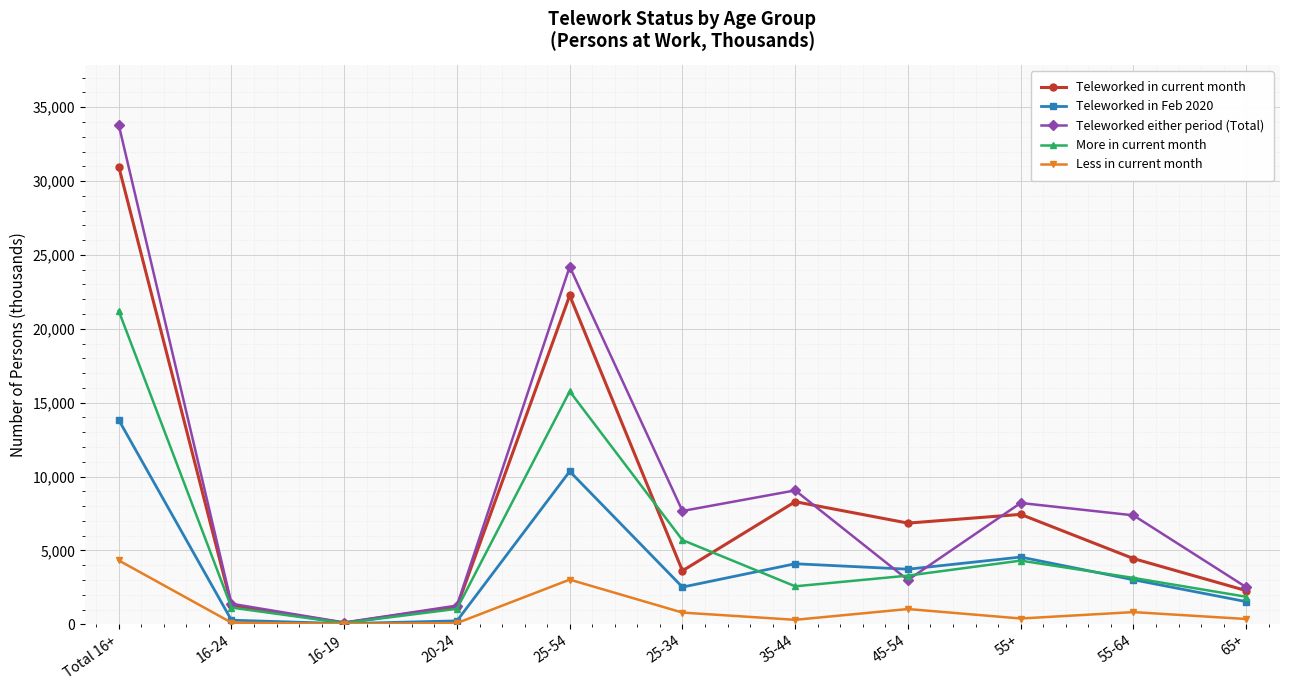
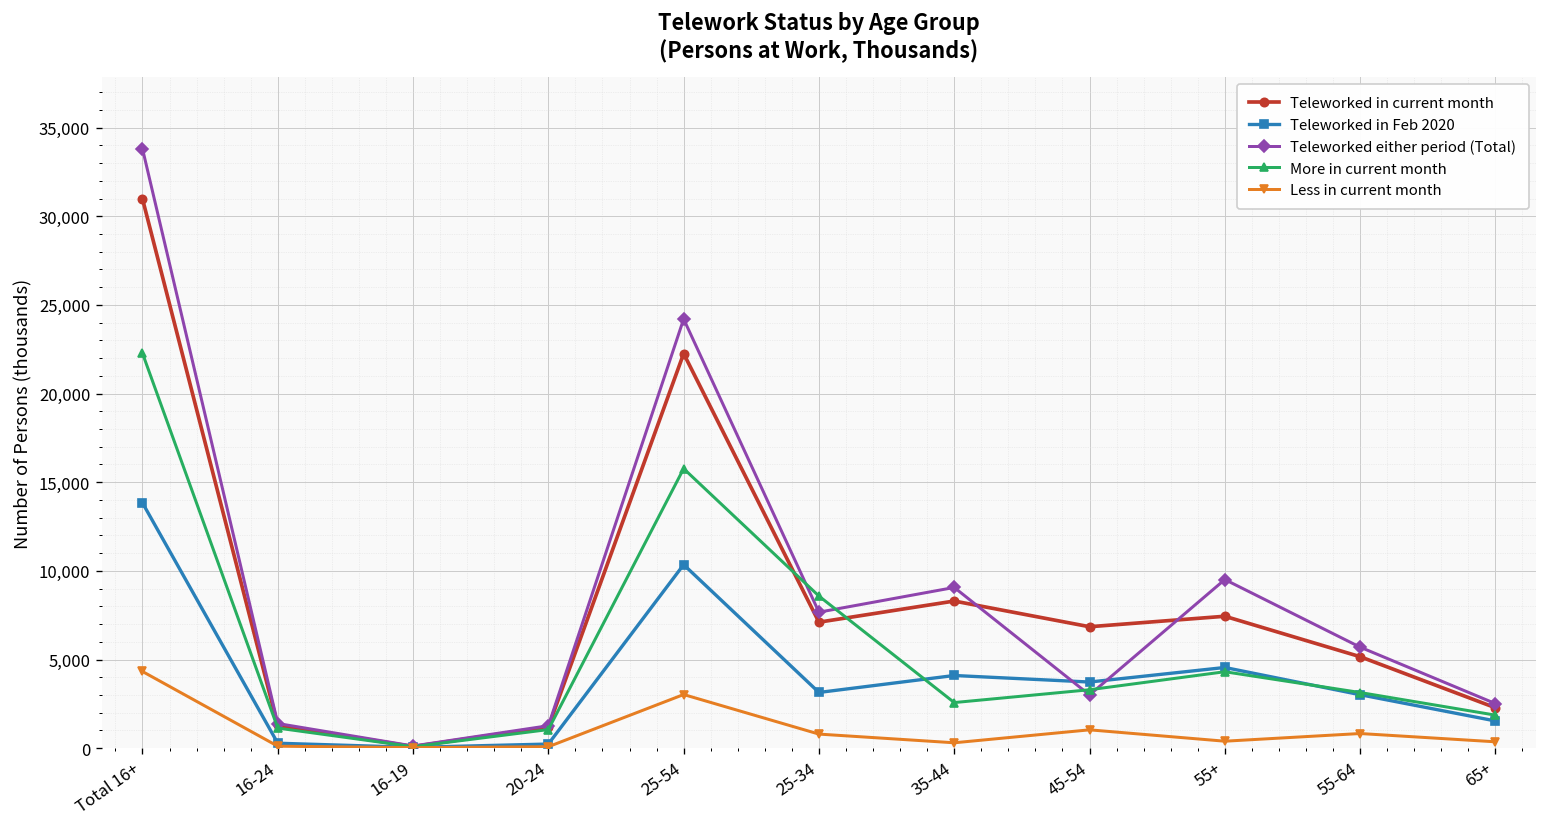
More in current month, Total 16+: 21,200 -> 22,300
Teleworked in current month, 25-34: 3,600 -> 7,100
Teleworked in Feb 2020, 25-34: 2,500 -> 3,100
More in current month, 25-34: 5,700 -> 8,600
Teleworked either period (Total), 55+: 8,200 -> 9,500
Teleworked in current month, 55-64: 4,500 -> 5,200
Teleworked either period (Total), 55-64: 7,400 -> 5,700
